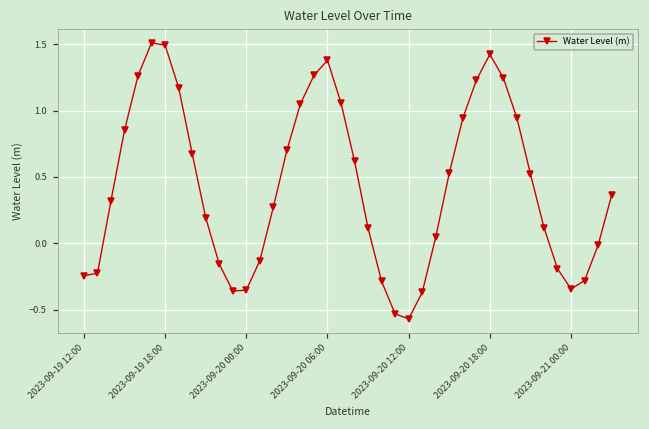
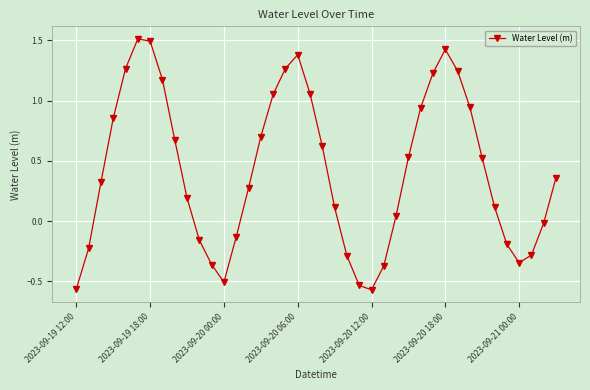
2023-09-19 12:00: -0.25 -> -0.56
2023-09-20 00:00: -0.35 -> -0.51
